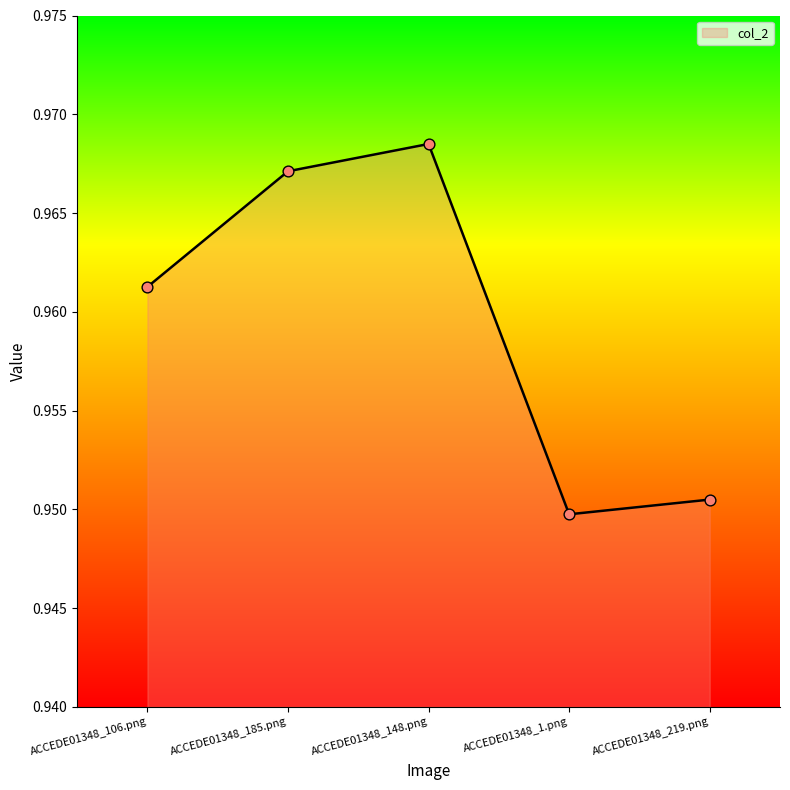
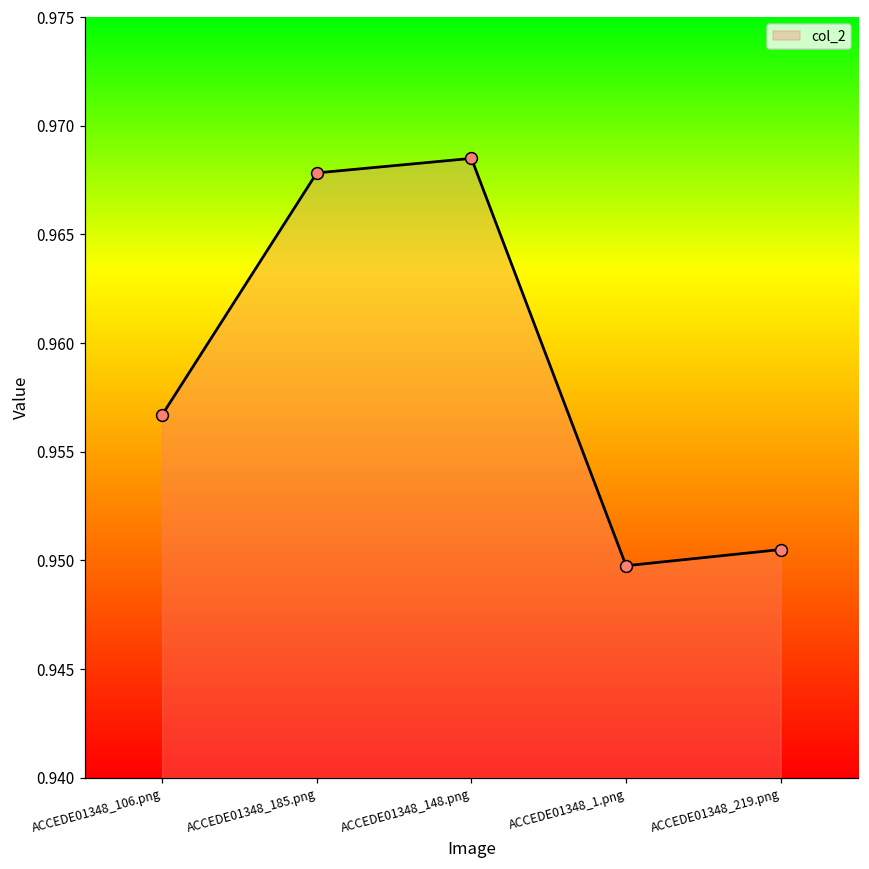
ACCEDE01348_106.png: 0.9613 -> 0.9567
ACCEDE01348_185.png: 0.9671 -> 0.9678
